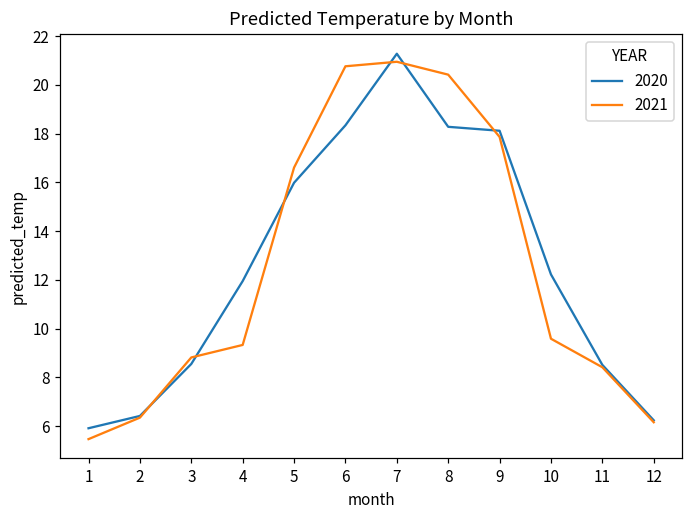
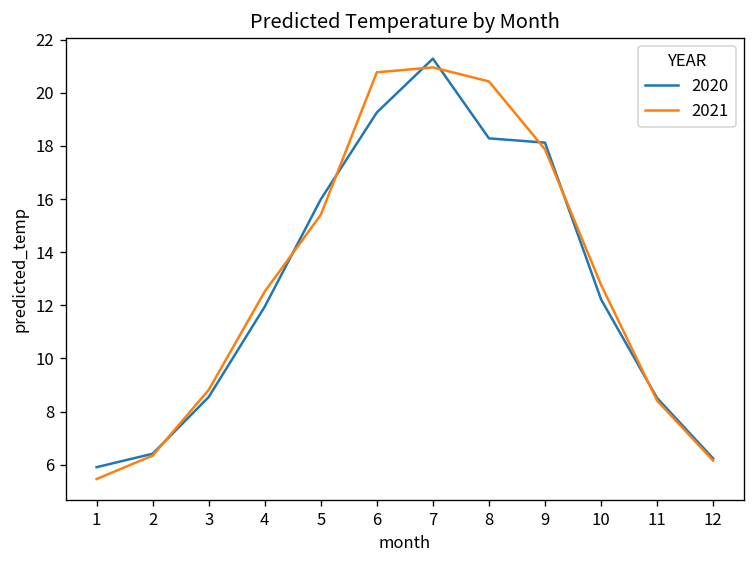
2021, 4: 9.3 -> 12.5
2021, 5: 16.6 -> 15.4
2020, 6: 18.3 -> 19.3
2021, 10: 9.6 -> 12.8
